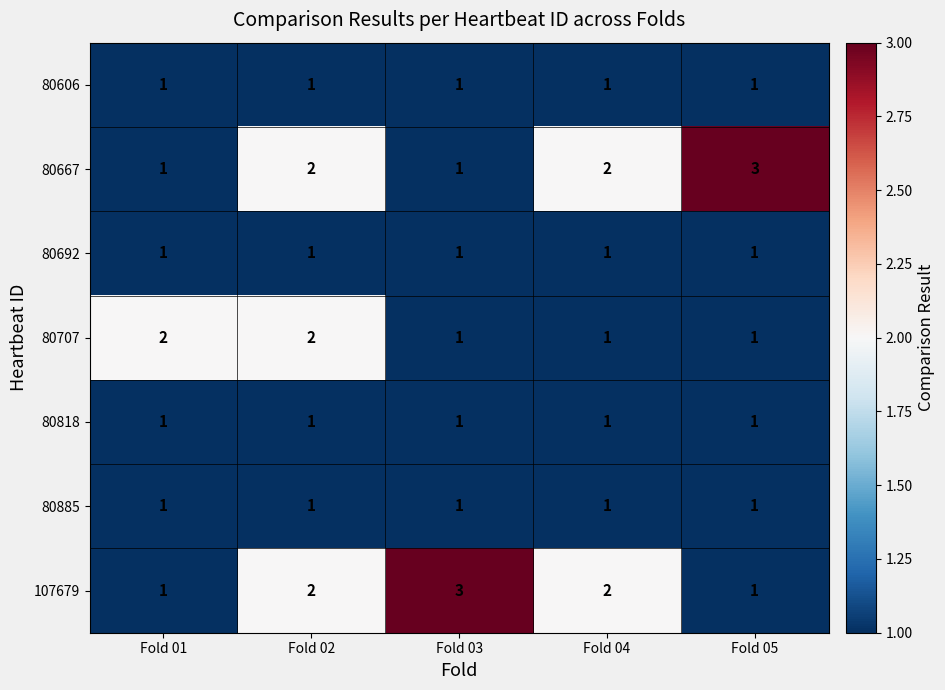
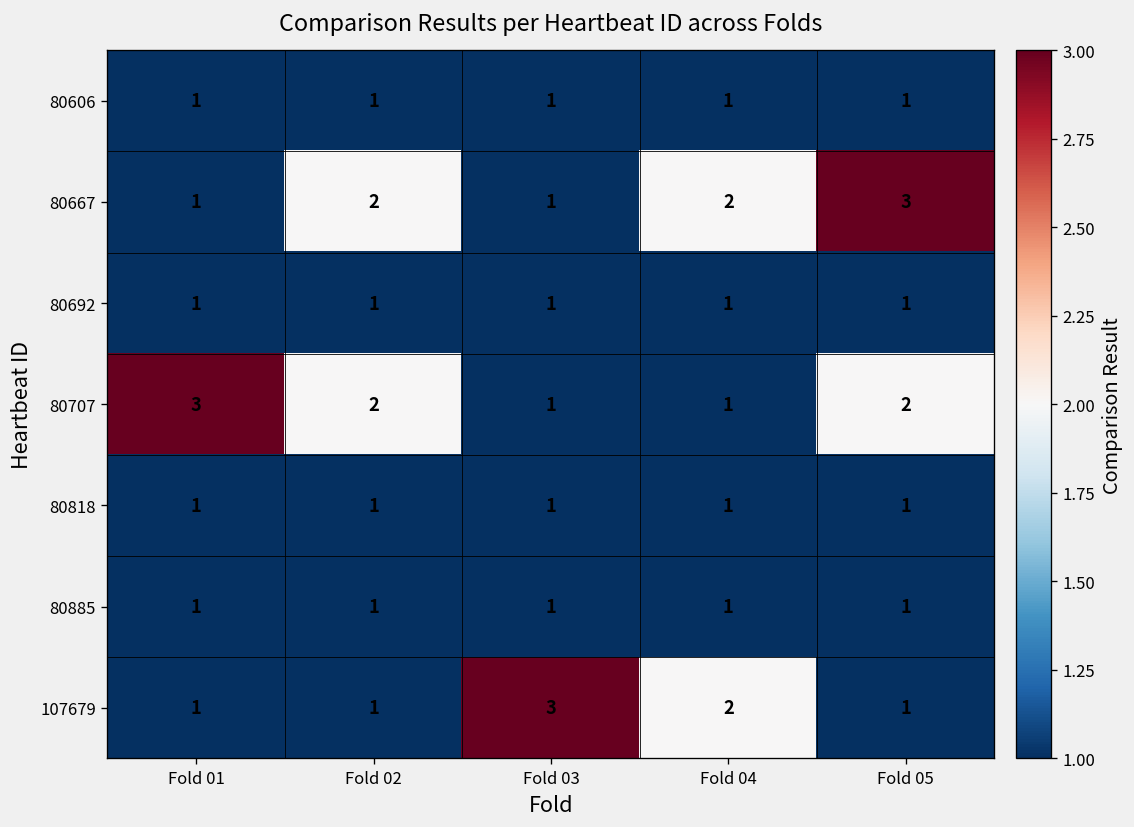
80707, Fold 01: 2 -> 3
80707, Fold 05: 1 -> 2
107679, Fold 02: 2 -> 1
